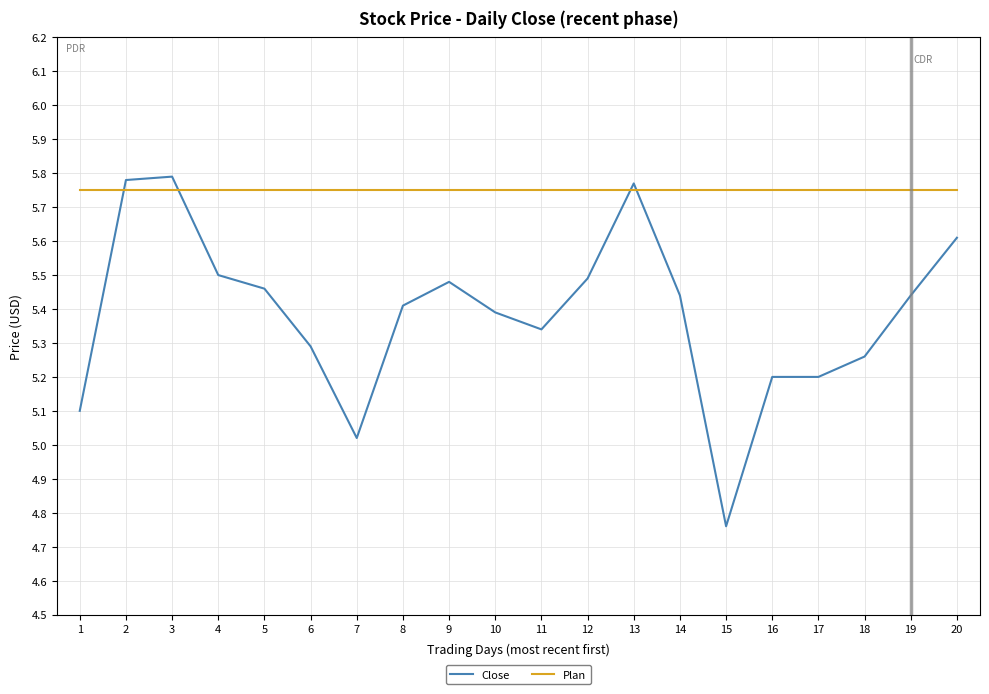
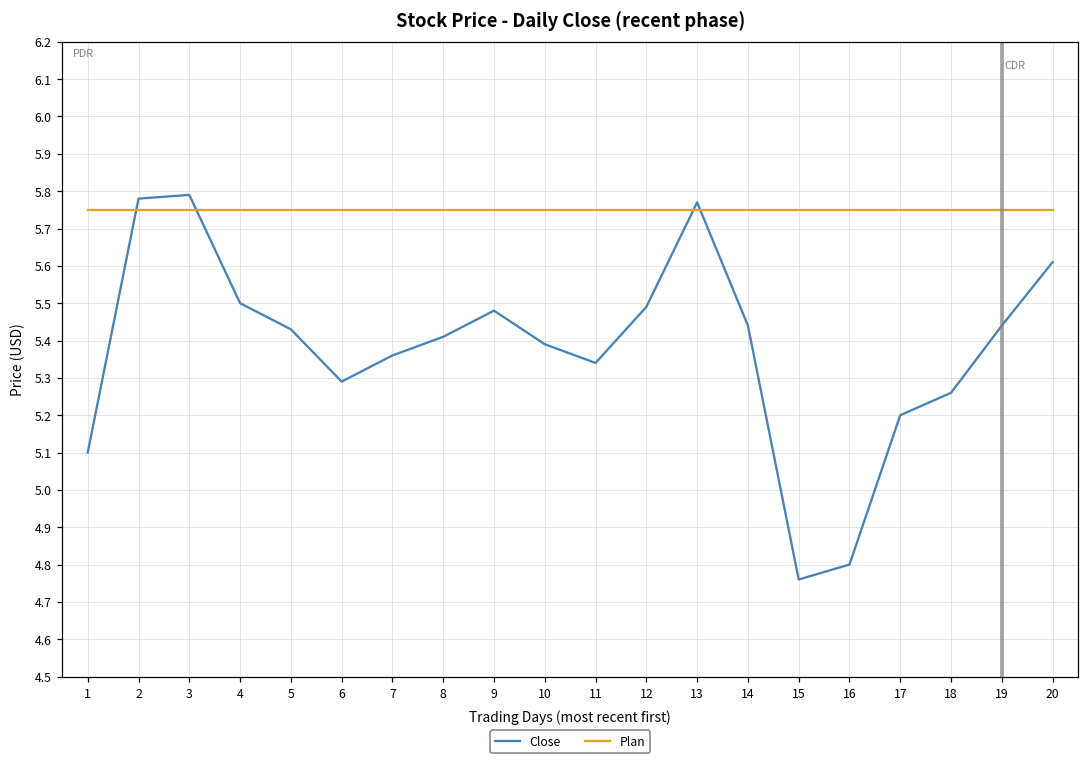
Close, 5: 5.46 -> 5.43
Close, 7: 5.02 -> 5.36
Close, 16: 5.2 -> 4.8
